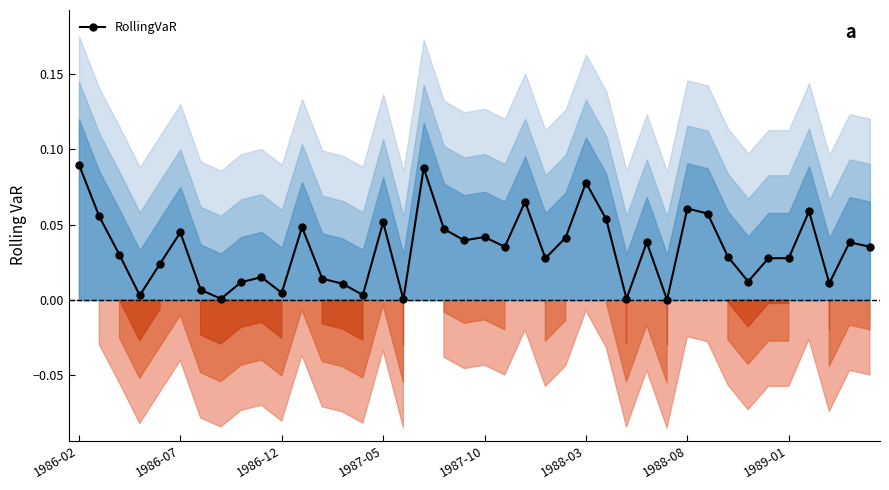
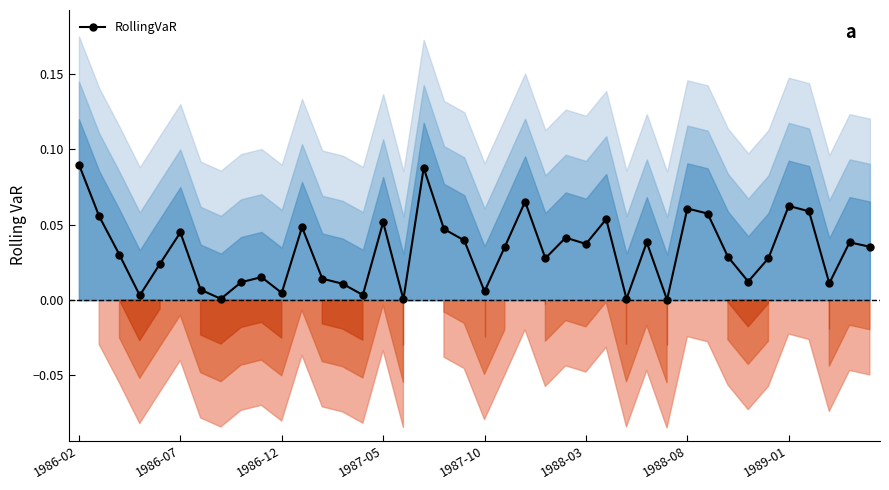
RollingVaR, 1987-10: 0.042 -> 0.006
RollingVaR, 1988-03: 0.078 -> 0.037
RollingVaR, 1989-01: 0.028 -> 0.063
